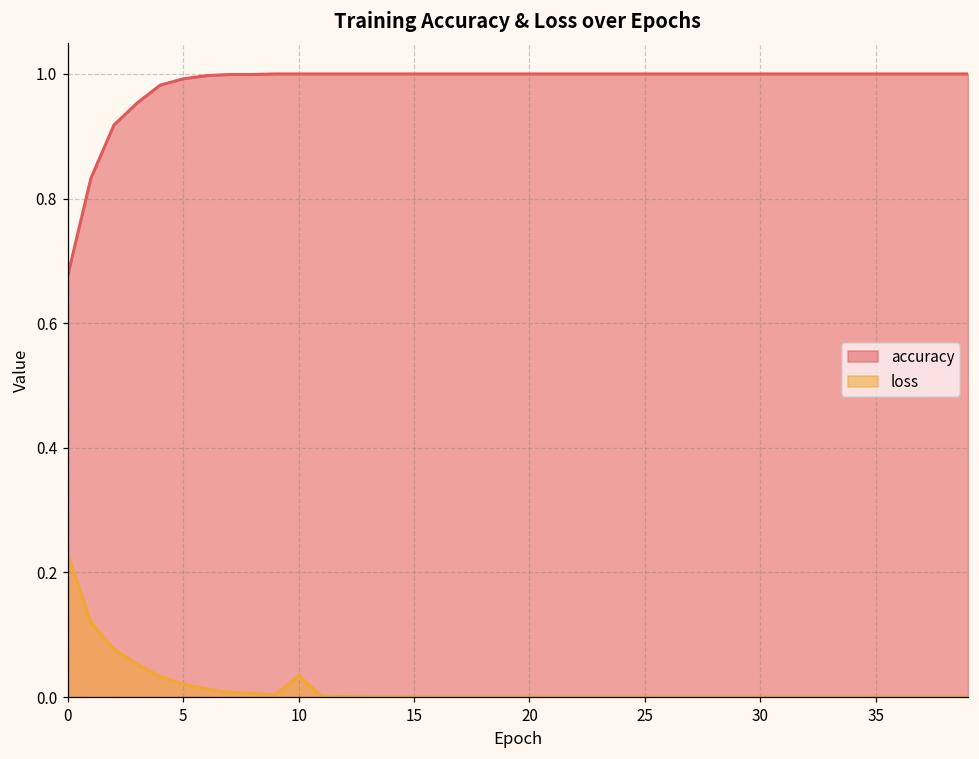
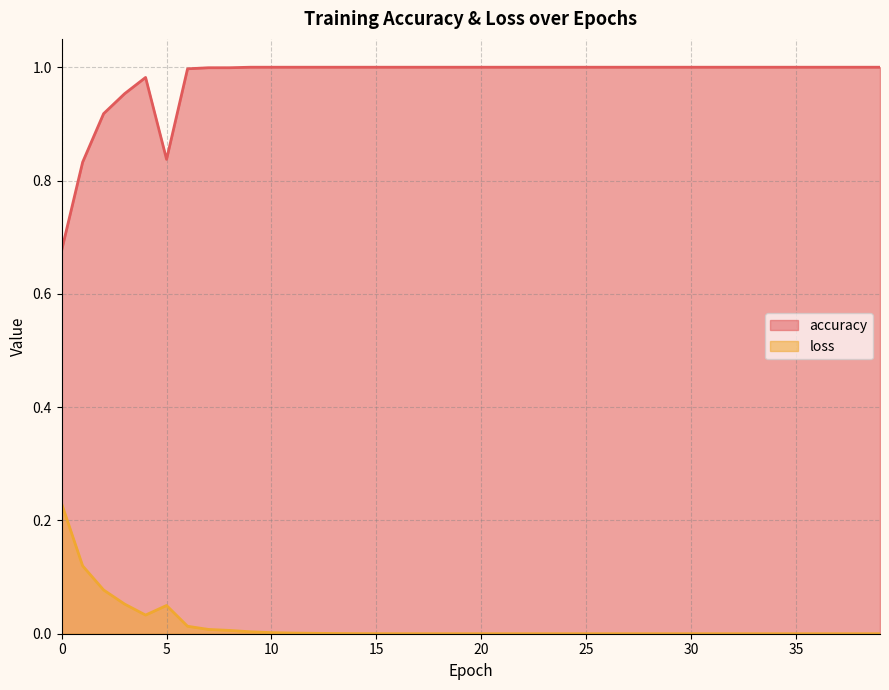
accuracy, 5: 0.99 -> 0.84
loss, 5: 0.02 -> 0.05
loss, 10: 0.03 -> 0.00
